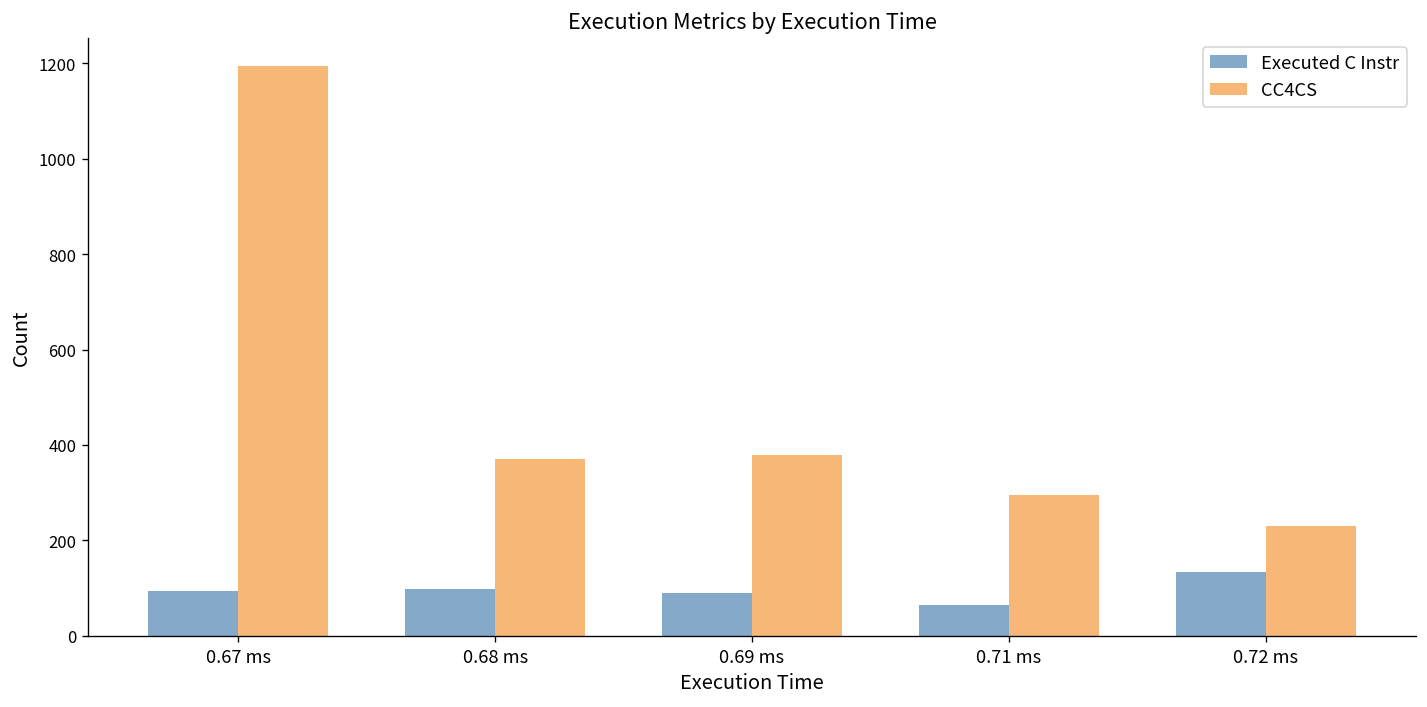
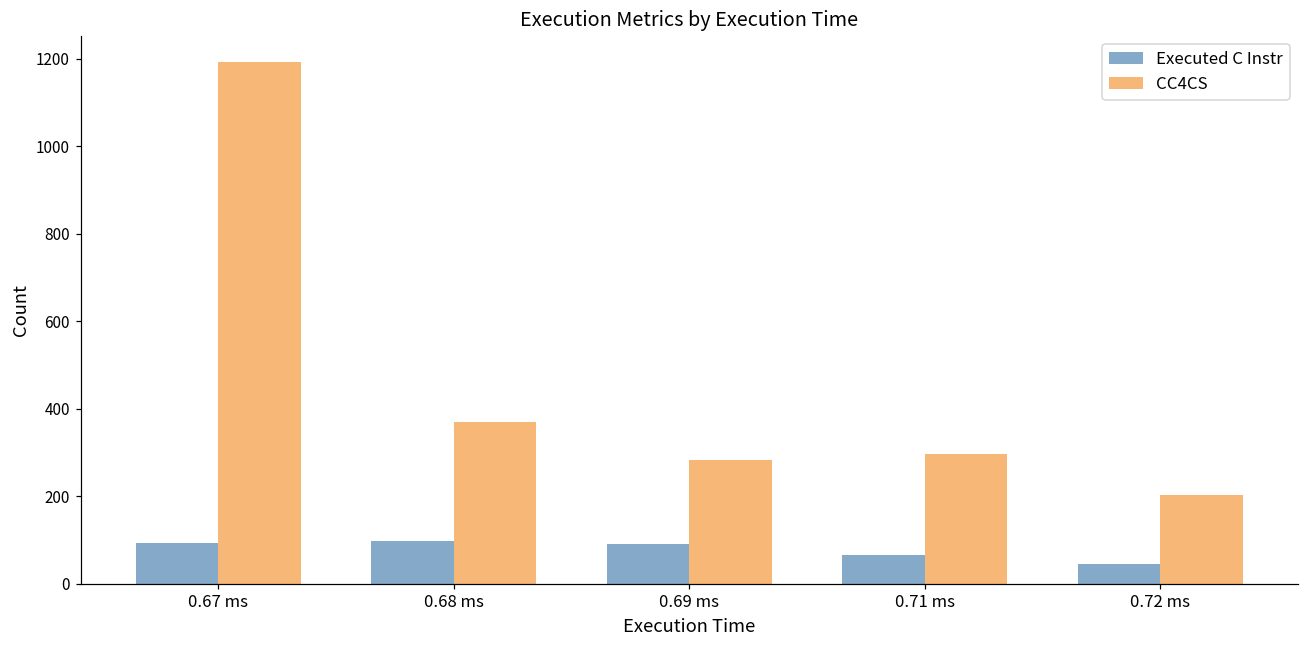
CC4CS, 0.69 ms: 380 -> 280
Executed C Instr, 0.72 ms: 130 -> 50
CC4CS, 0.72 ms: 230 -> 200
